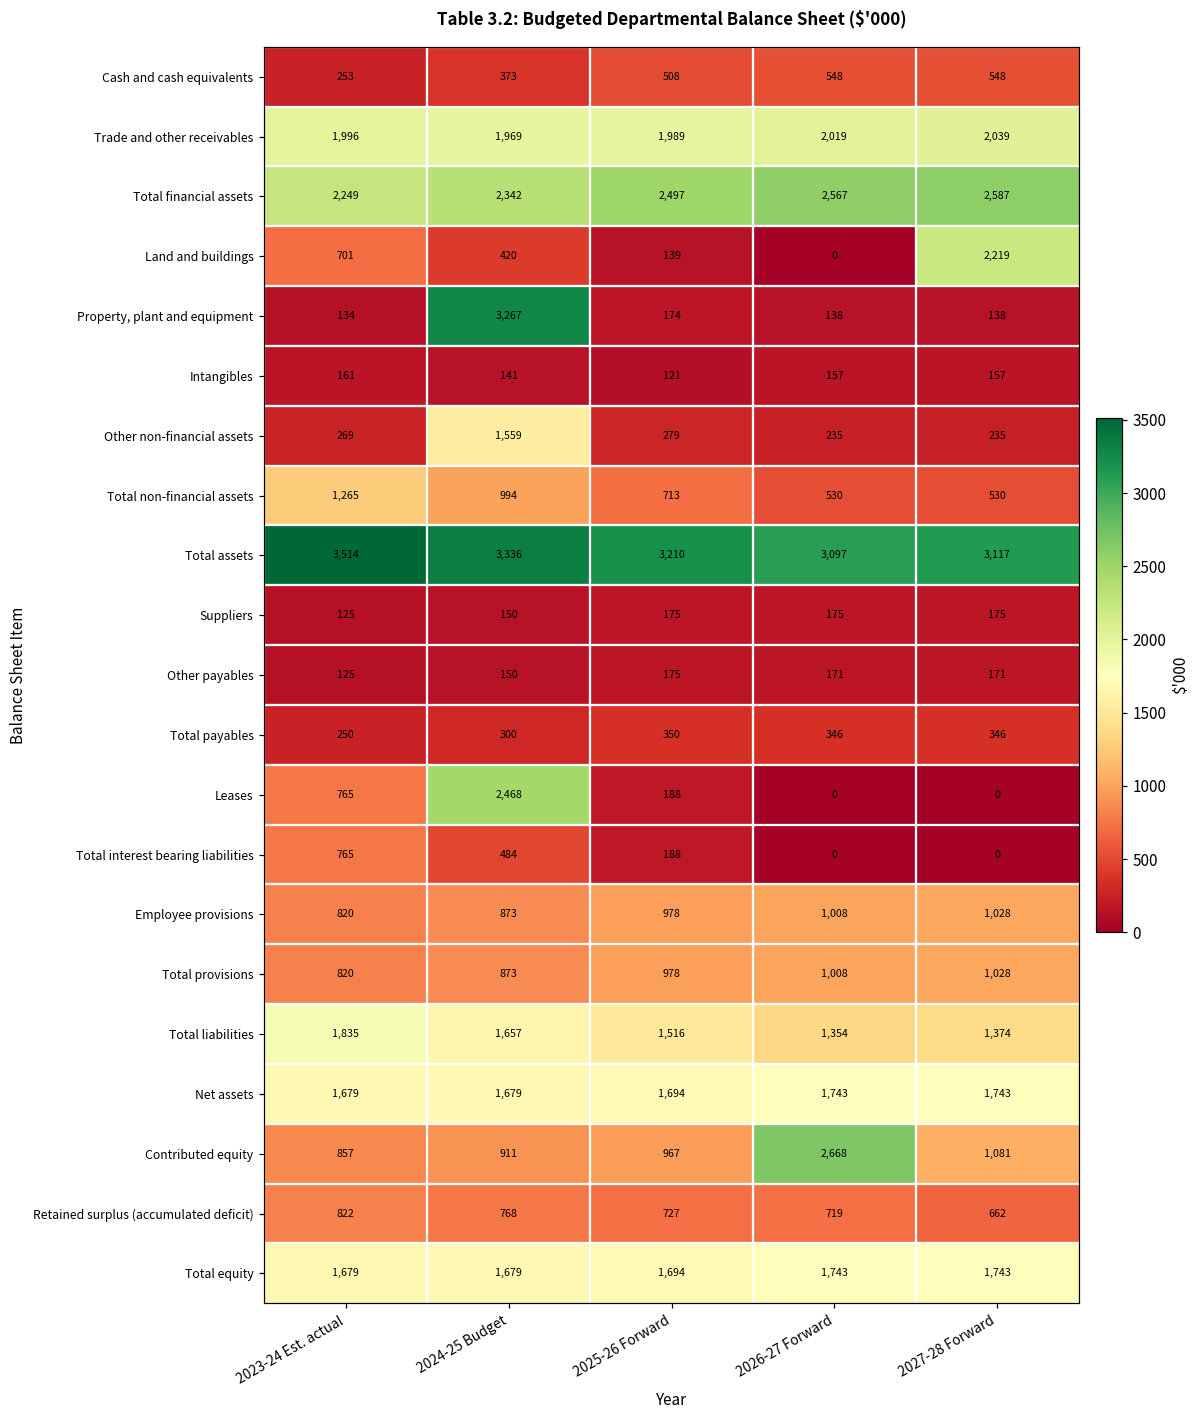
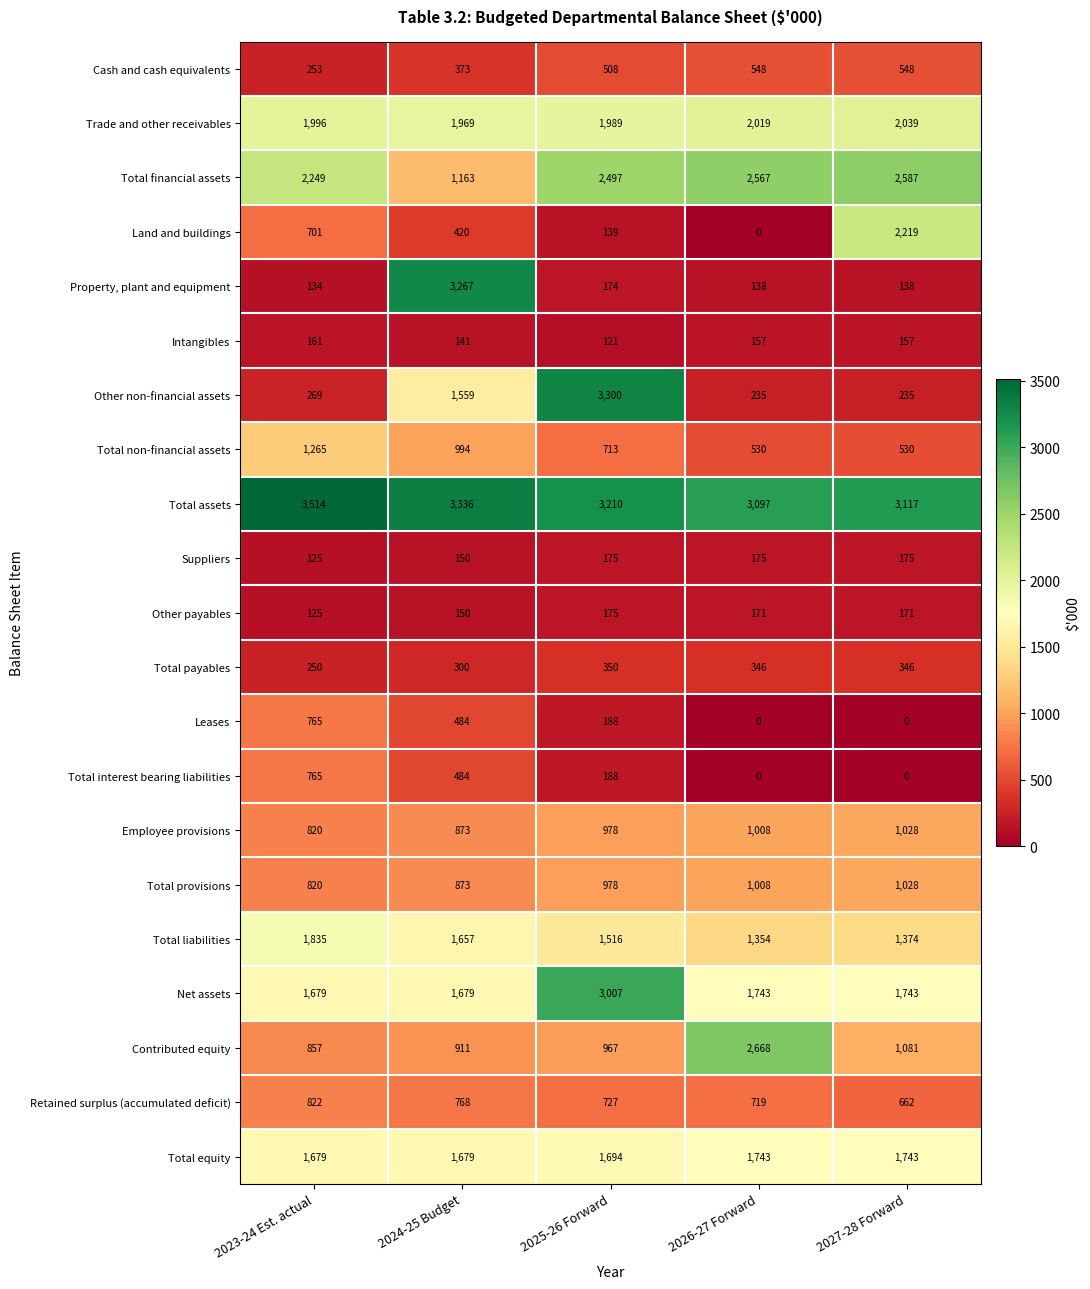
Total financial assets, 2024-25 Budget: 2,342 -> 1,163
Other non-financial assets, 2025-26 Forward: 279 -> 3,300
Leases, 2024-25 Budget: 2,468 -> 484
Net assets, 2025-26 Forward: 1,694 -> 3,007
